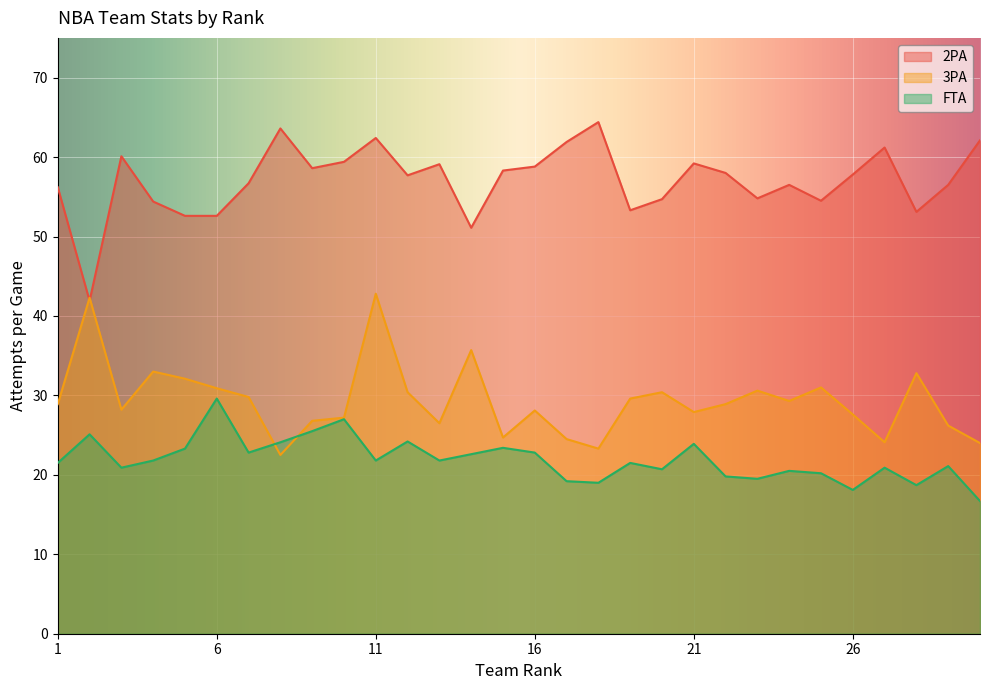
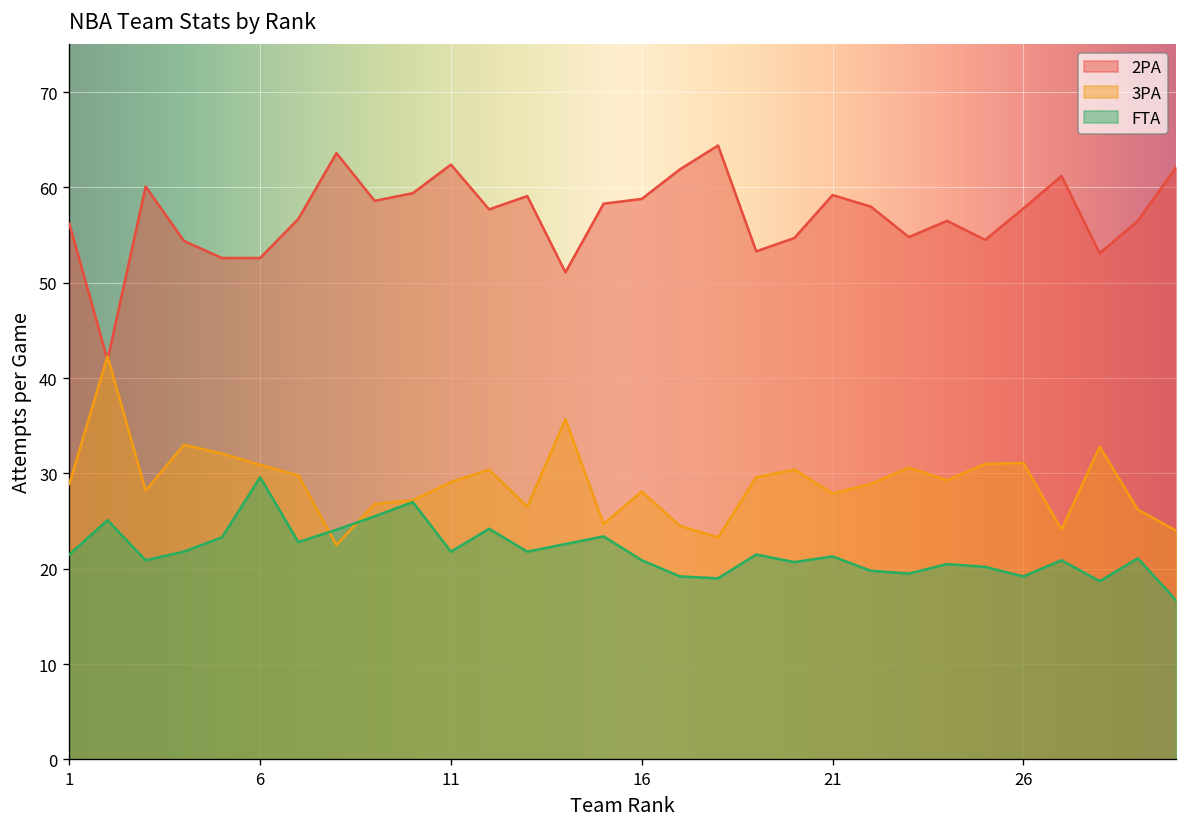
3PA, 11: 43 -> 29
FTA, 16: 23 -> 21
FTA, 21: 24 -> 21
3PA, 26: 28 -> 31
FTA, 26: 18 -> 19
